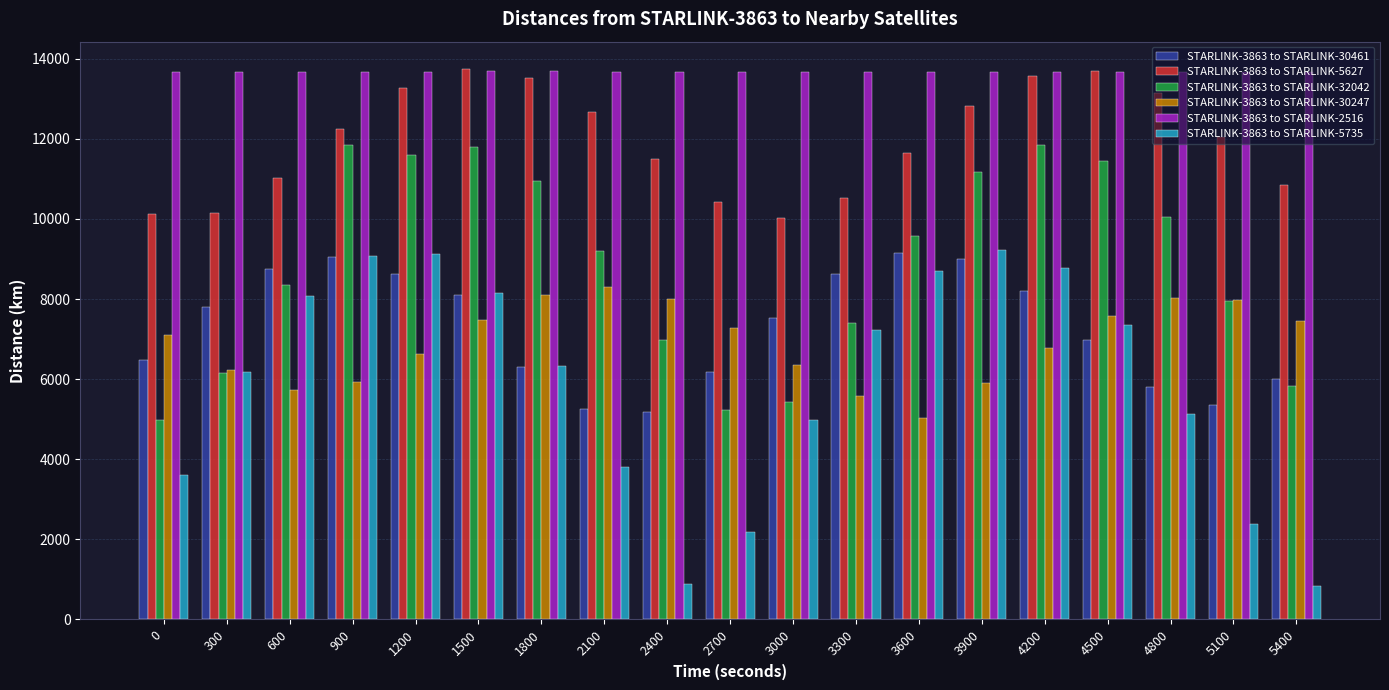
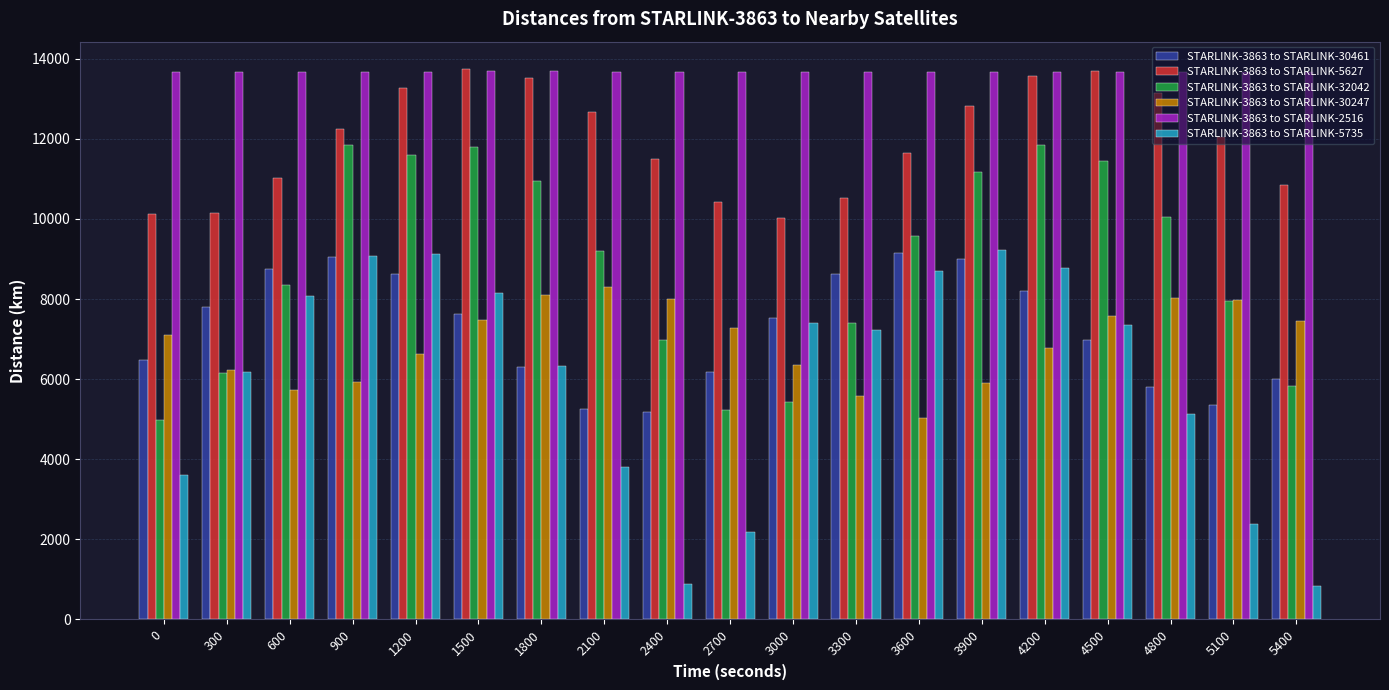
STARLINK-3863 to STARLINK-30461, 1500: 8100 -> 7600
STARLINK-3863 to STARLINK-5735, 3000: 5000 -> 7400
